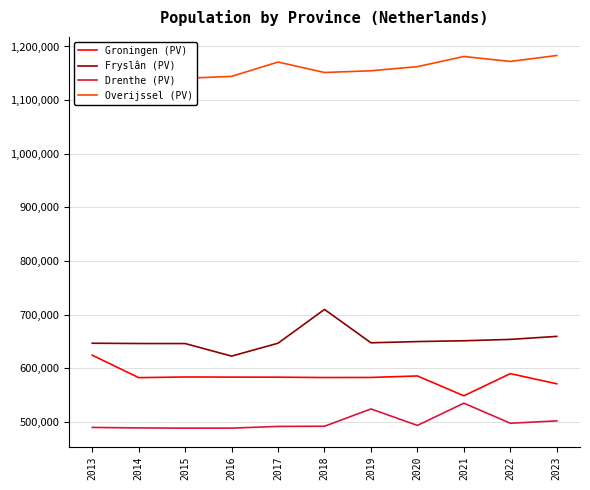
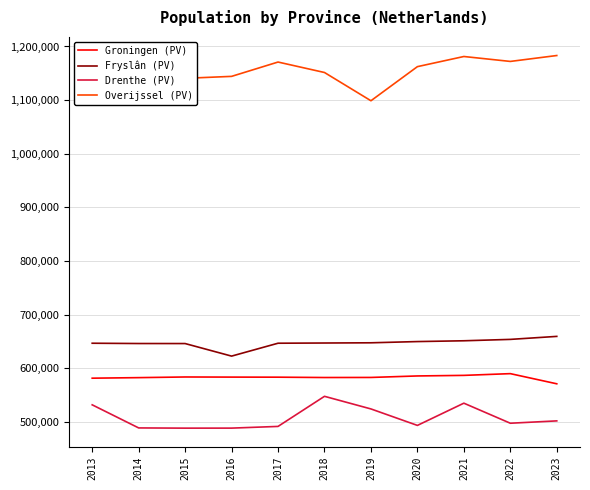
Groningen (PV), 2013: 620,000 -> 580,000
Drenthe (PV), 2013: 490,000 -> 530,000
Fryslân (PV), 2018: 710,000 -> 650,000
Drenthe (PV), 2018: 490,000 -> 550,000
Overijssel (PV), 2019: 1,150,000 -> 1,100,000
Groningen (PV), 2021: 550,000 -> 590,000
